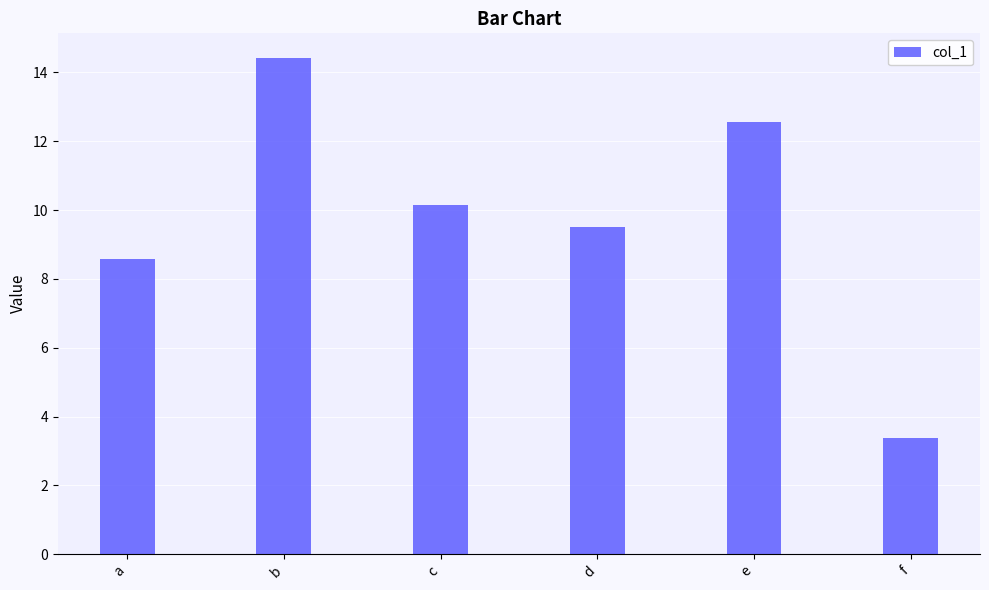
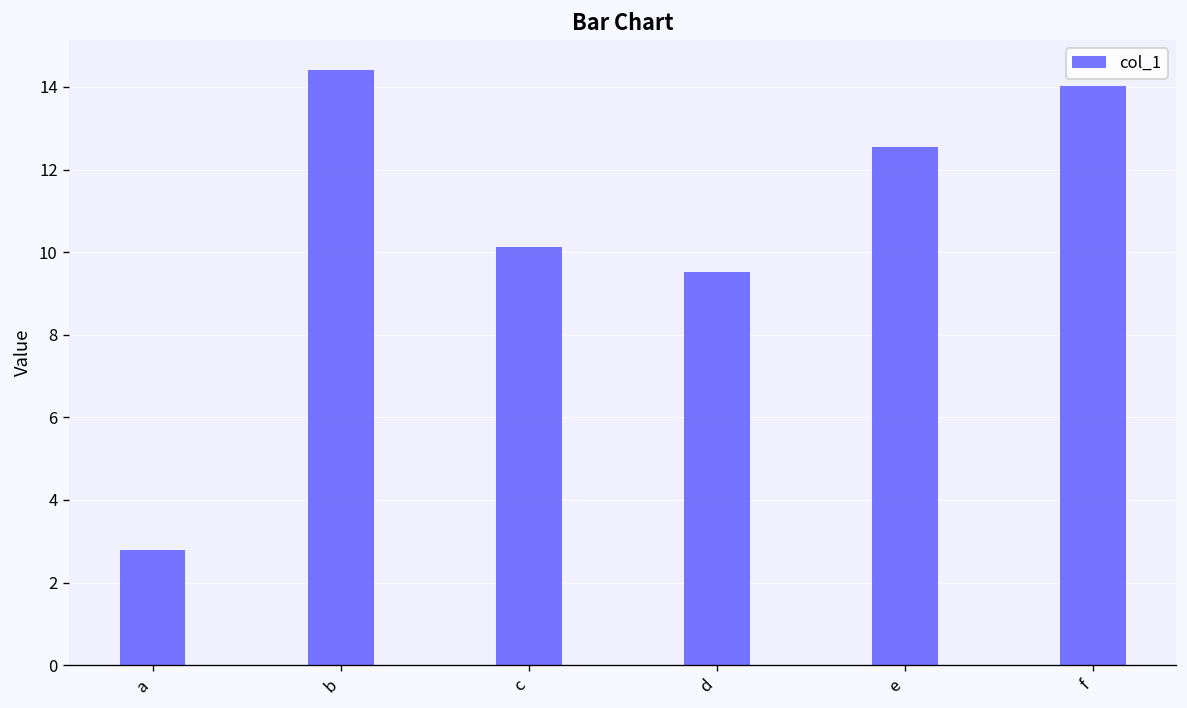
a: 8.6 -> 2.8
f: 3.4 -> 14.0
